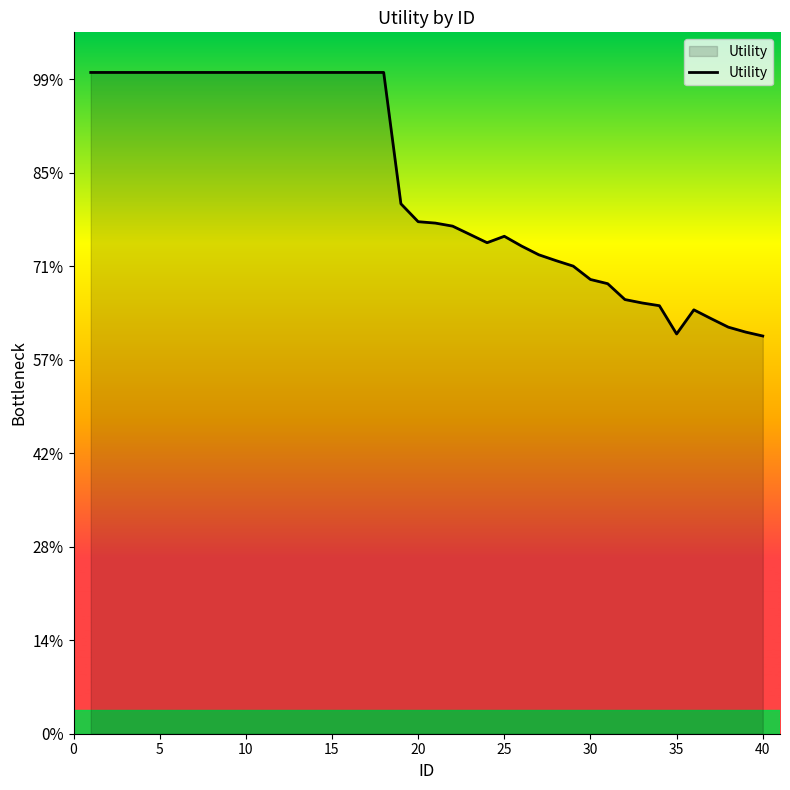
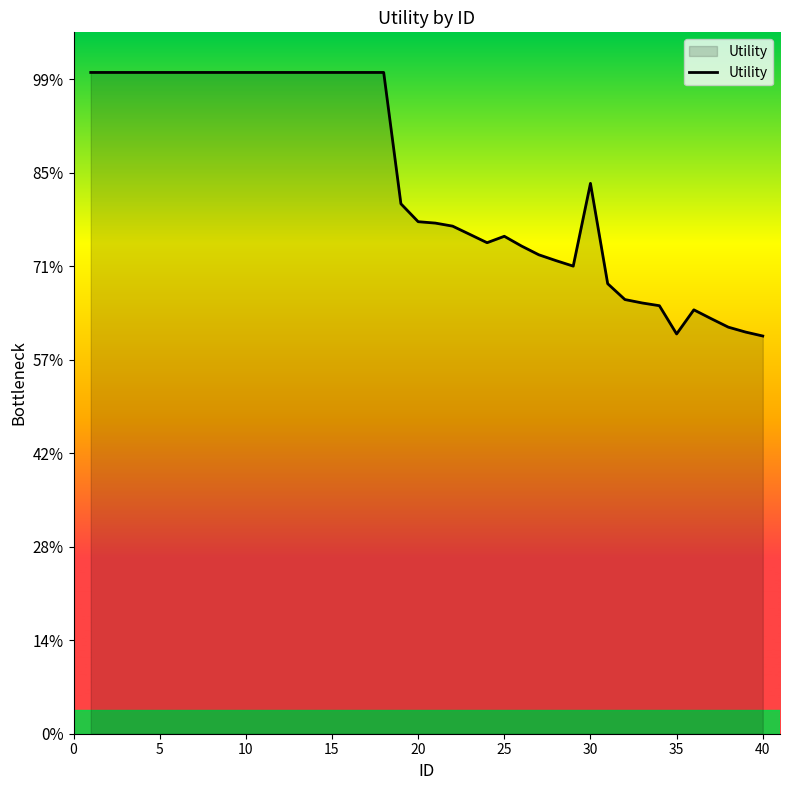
30: 69% -> 83%
